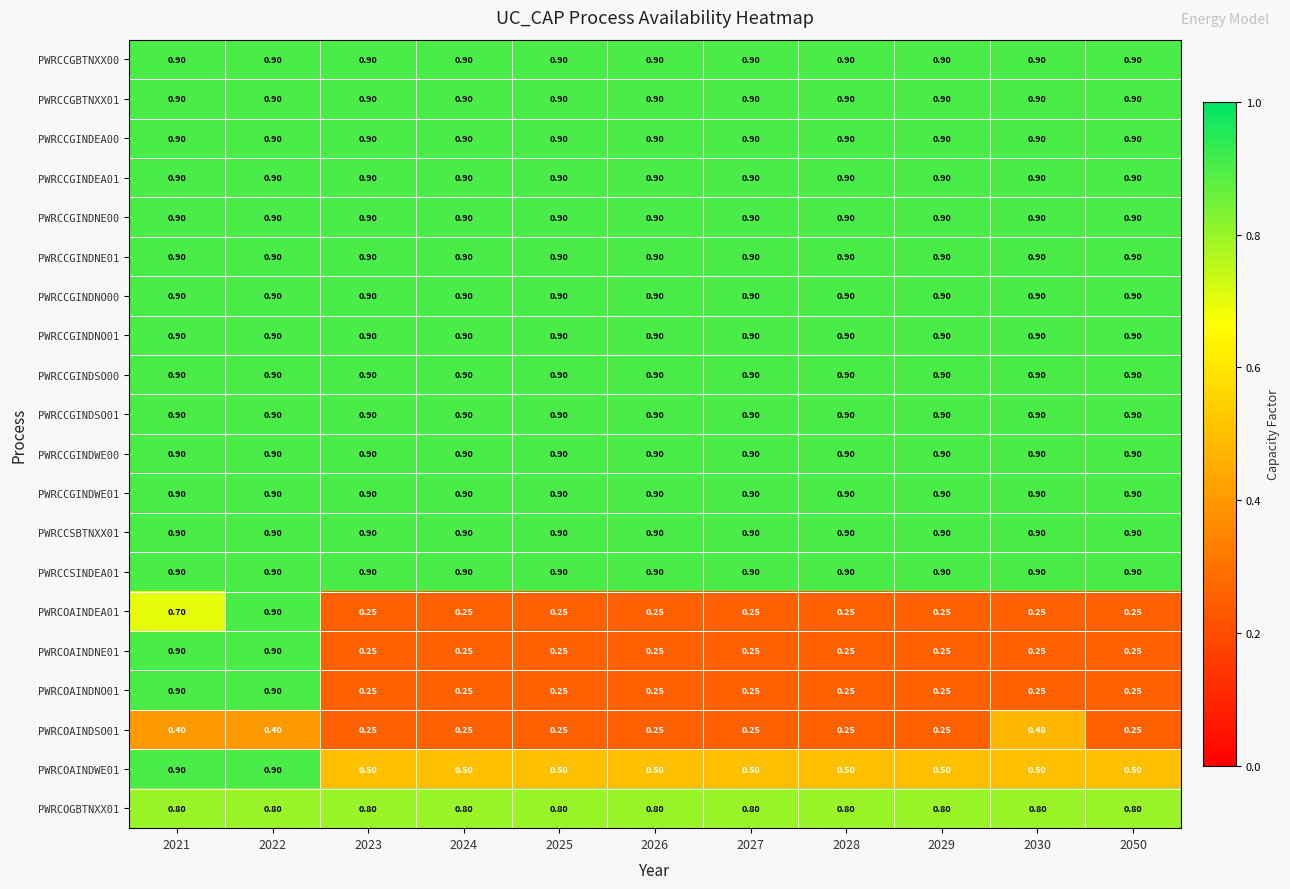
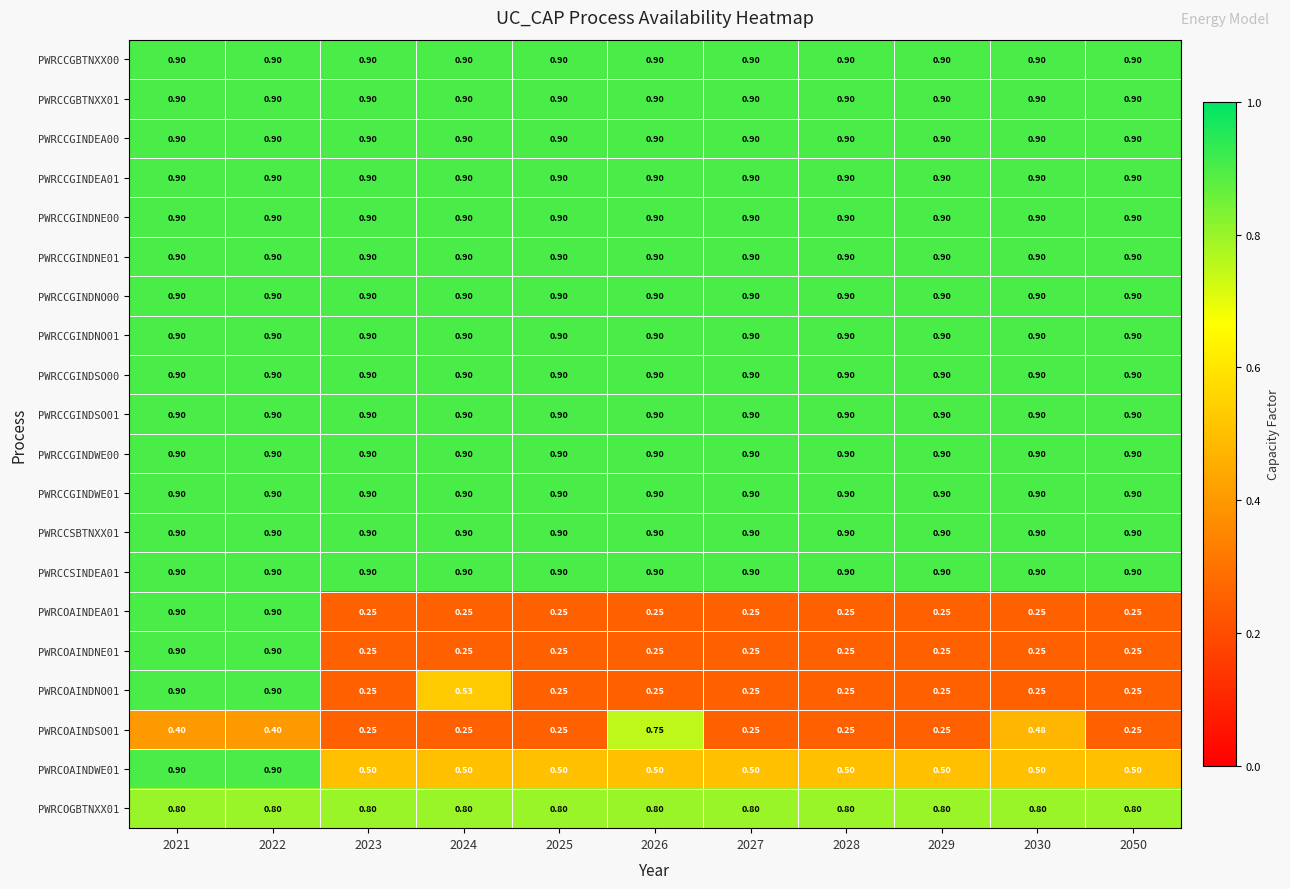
PWRCOAINDEA01, 2021: 0.70 -> 0.90
PWRCOAINDNO01, 2024: 0.25 -> 0.53
PWRCOAINDSO01, 2026: 0.25 -> 0.75
